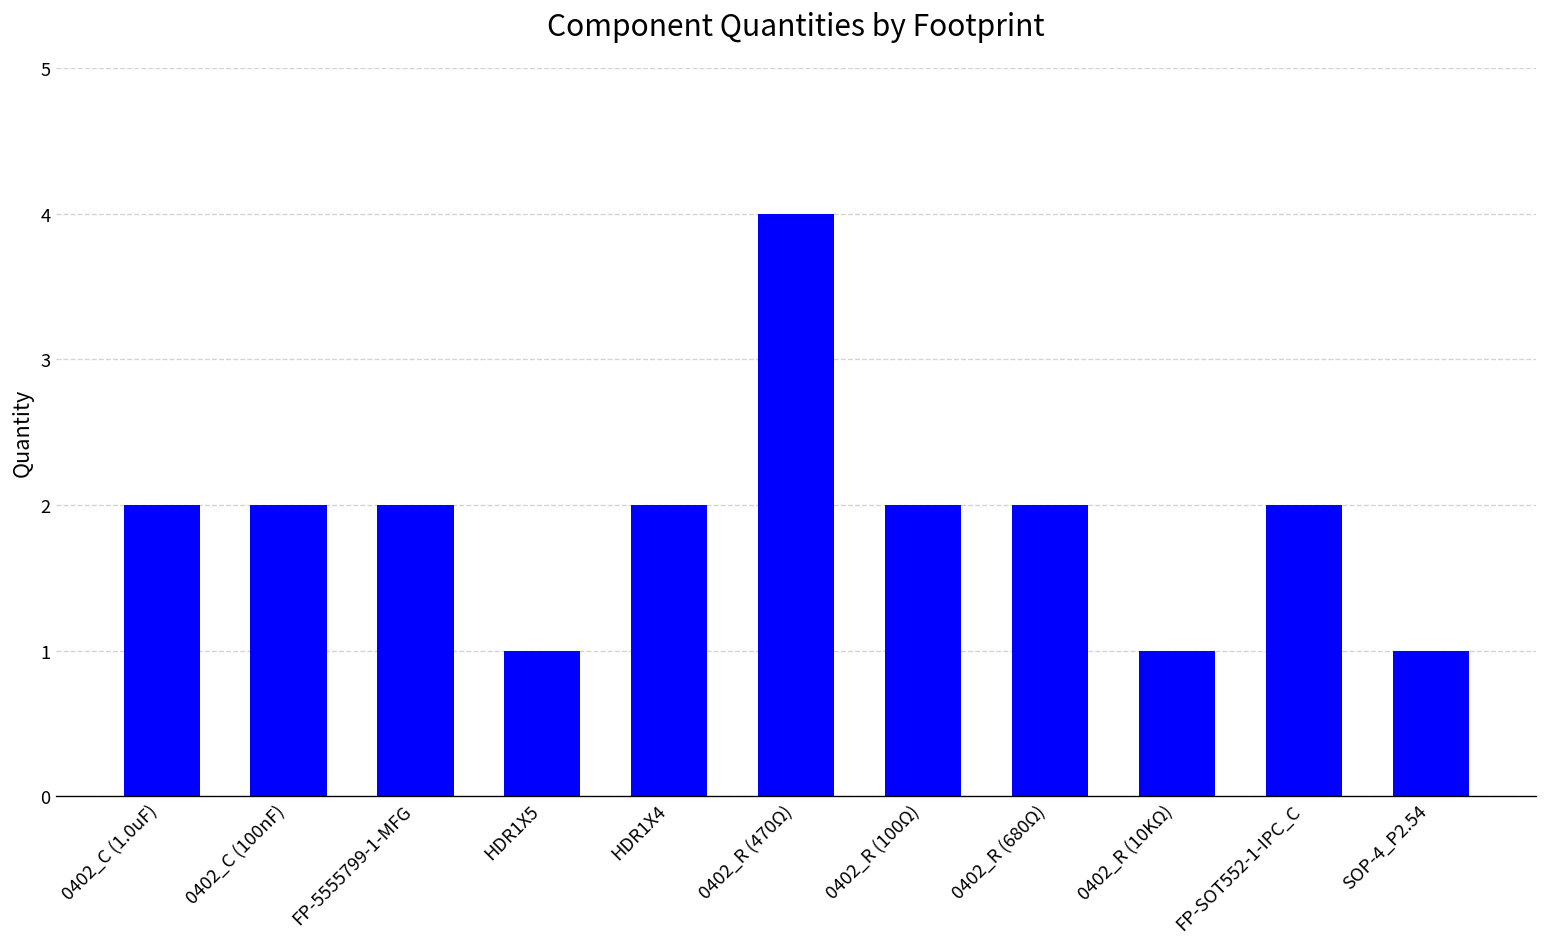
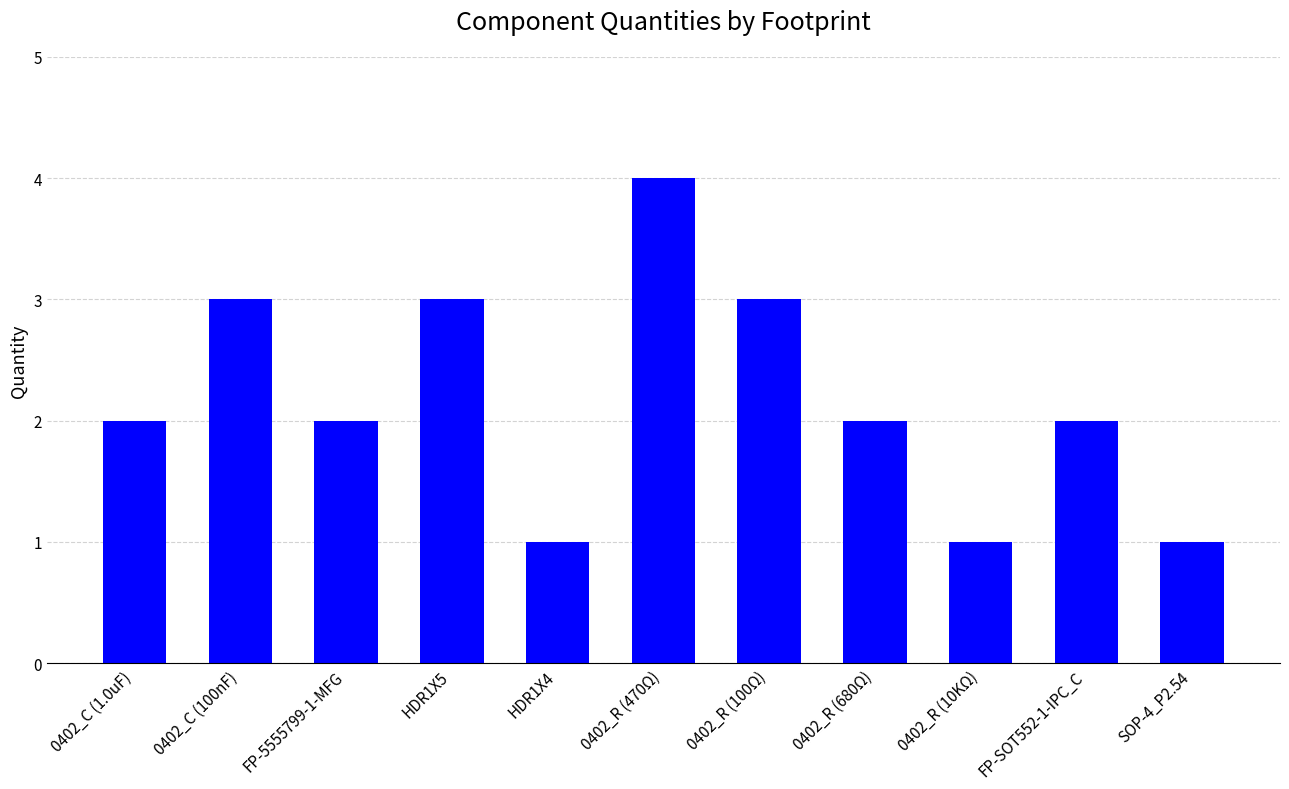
0402_C (100nF): 2 -> 3
HDR1X5: 1 -> 3
HDR1X4: 2 -> 1
0402_R (100Ω): 2 -> 3
